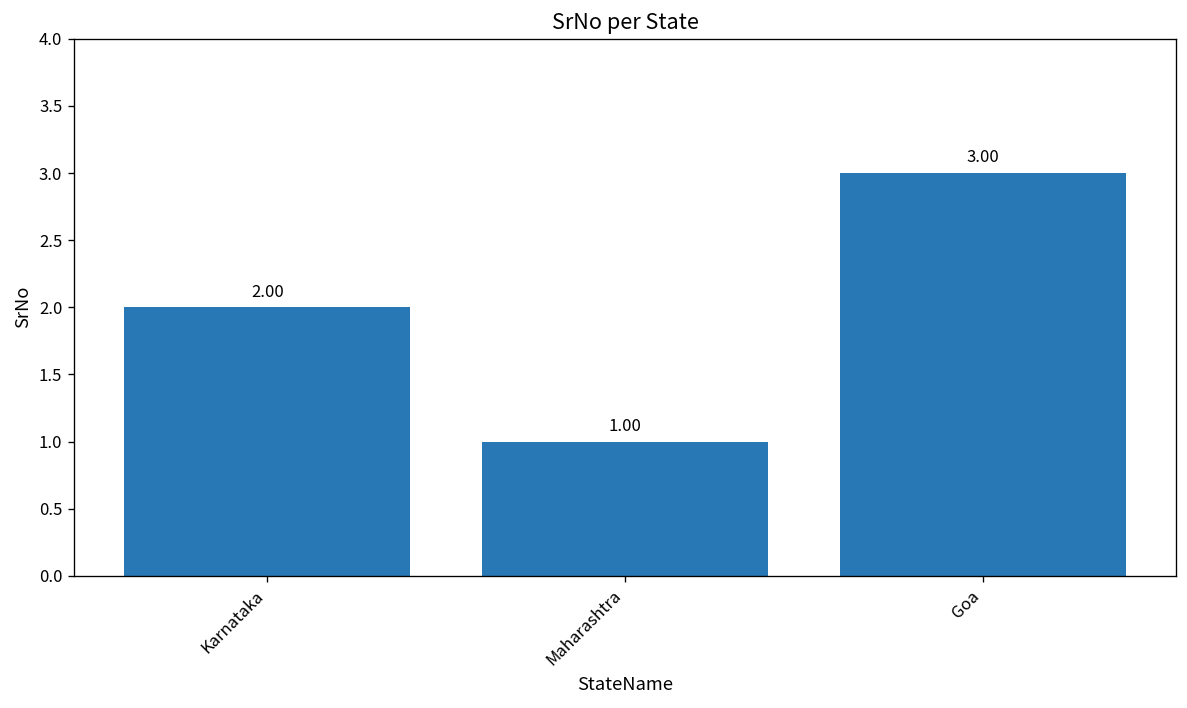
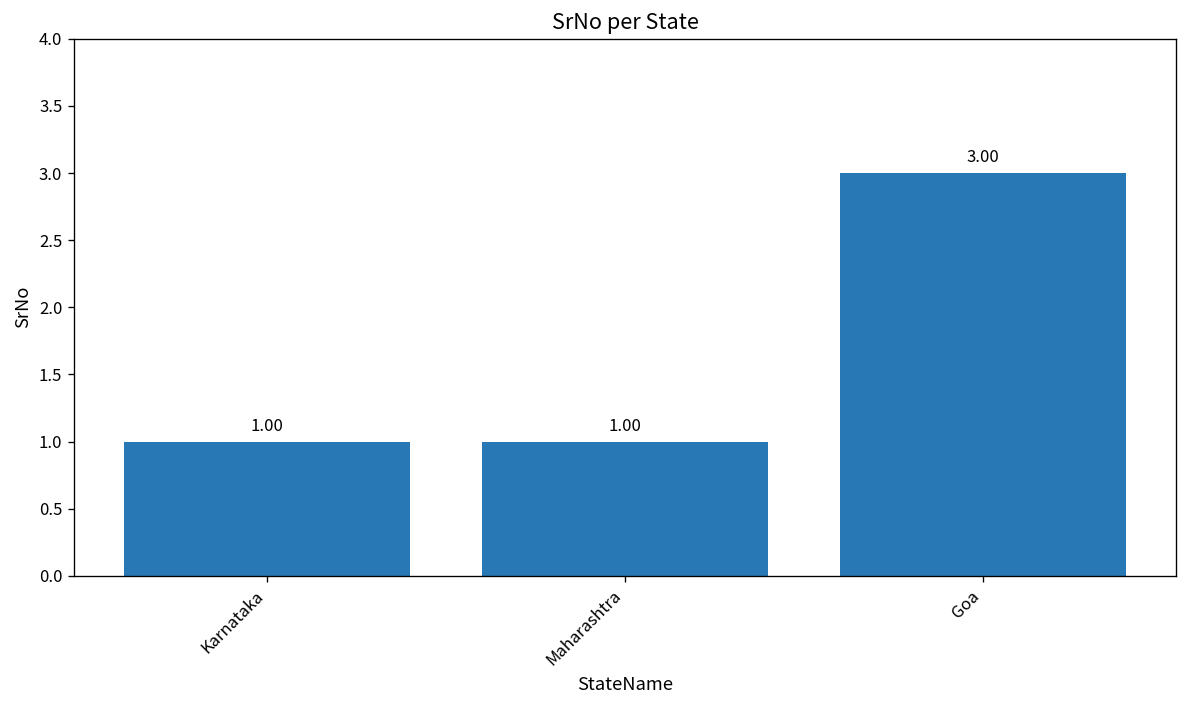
Karnataka: 2.00 -> 1.00
